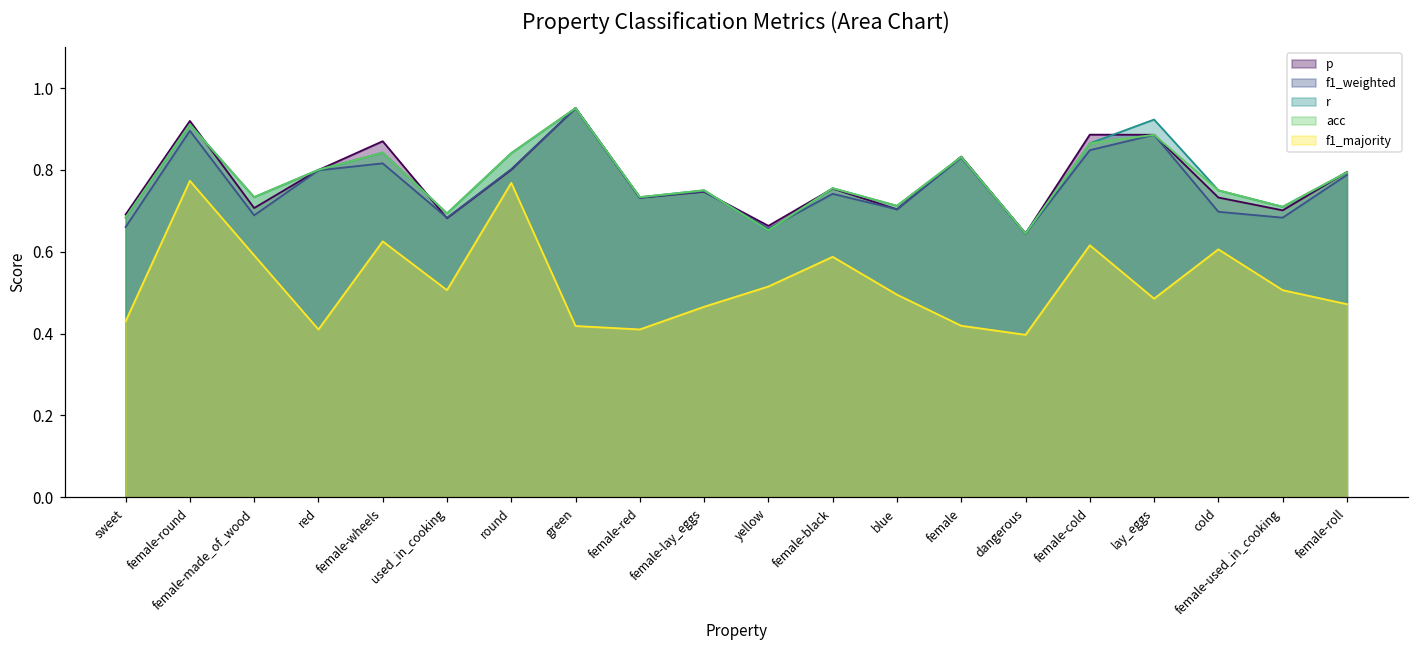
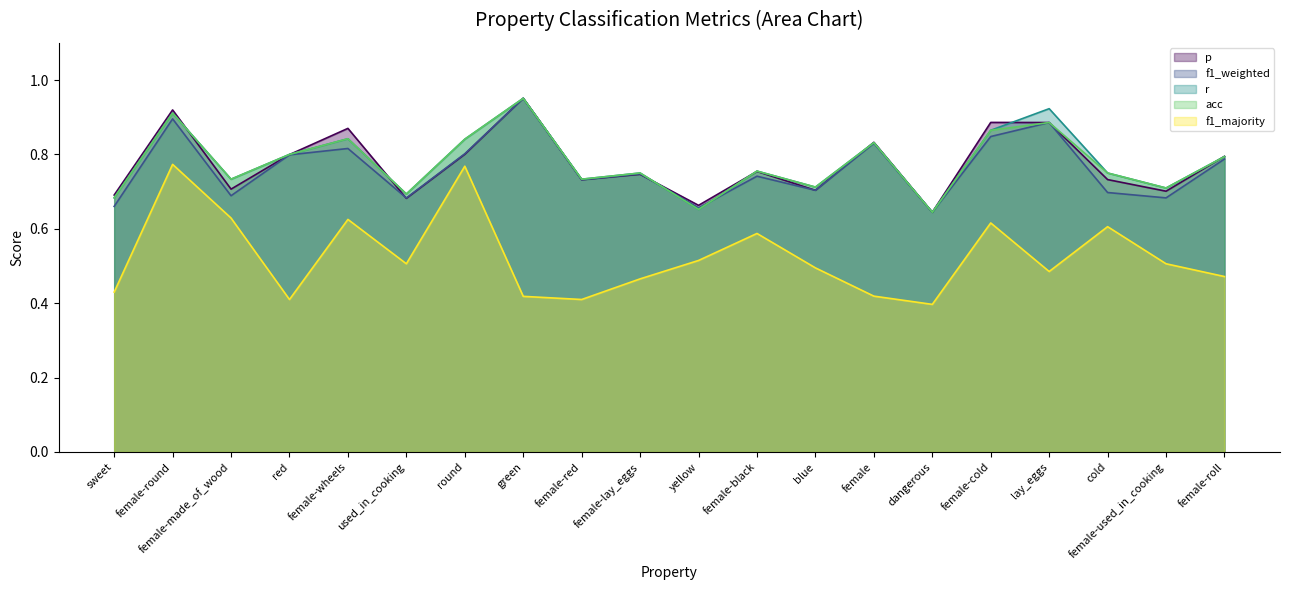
f1_majority, female-made_of_wood: 0.59 -> 0.63
